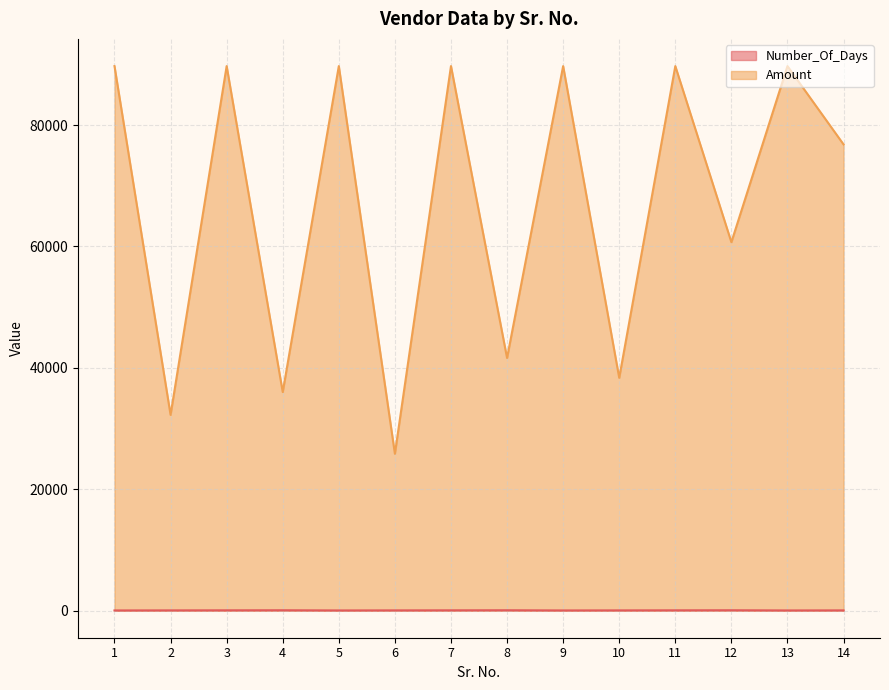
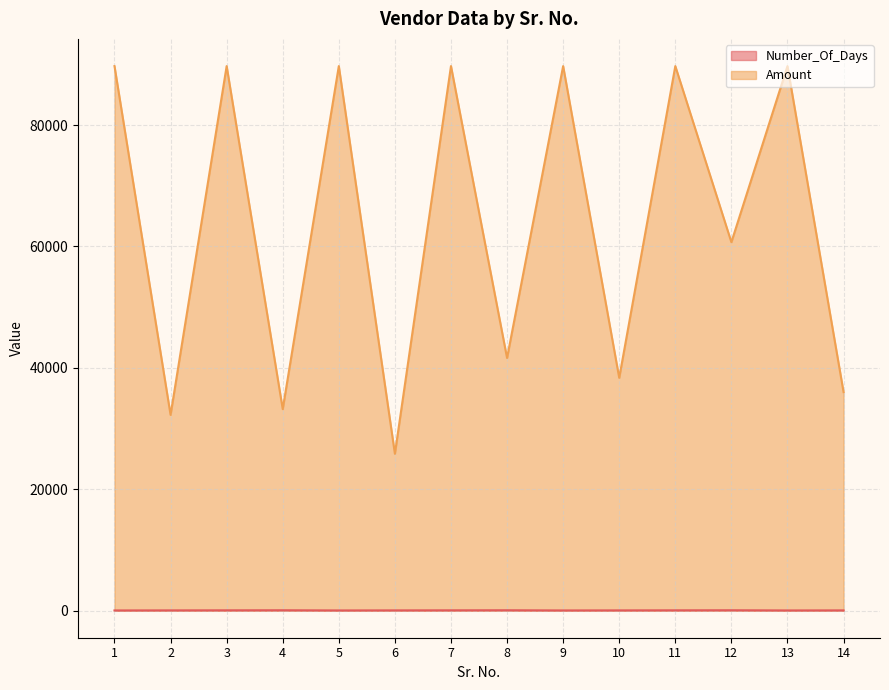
Amount, 4: 36000 -> 33000
Amount, 14: 77000 -> 36000
